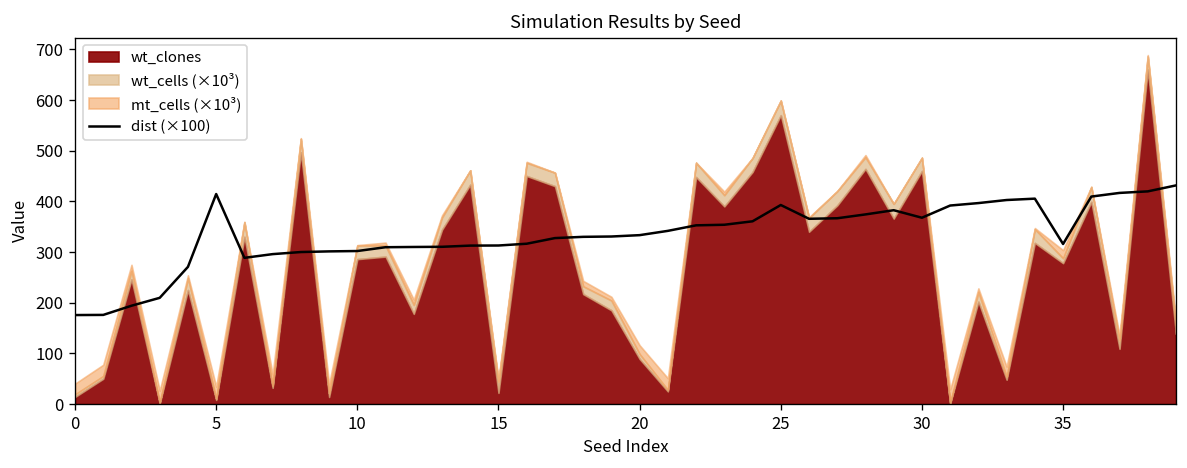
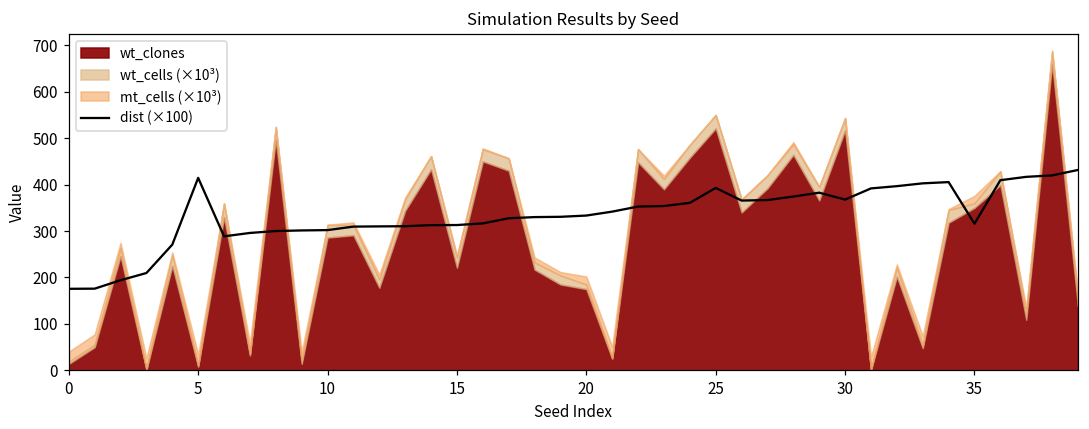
wt_clones, 15: 20 -> 220
wt_clones, 20: 90 -> 180
wt_clones, 25: 570 -> 520
wt_clones, 30: 460 -> 520
wt_clones, 35: 280 -> 350
